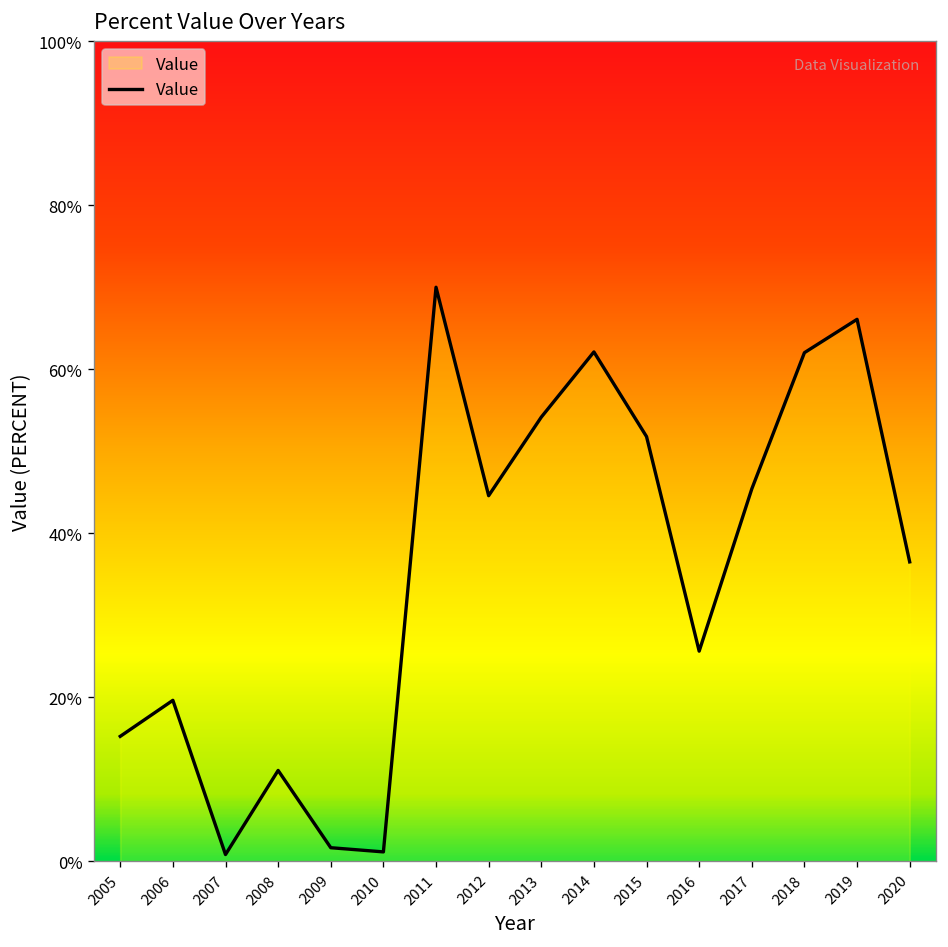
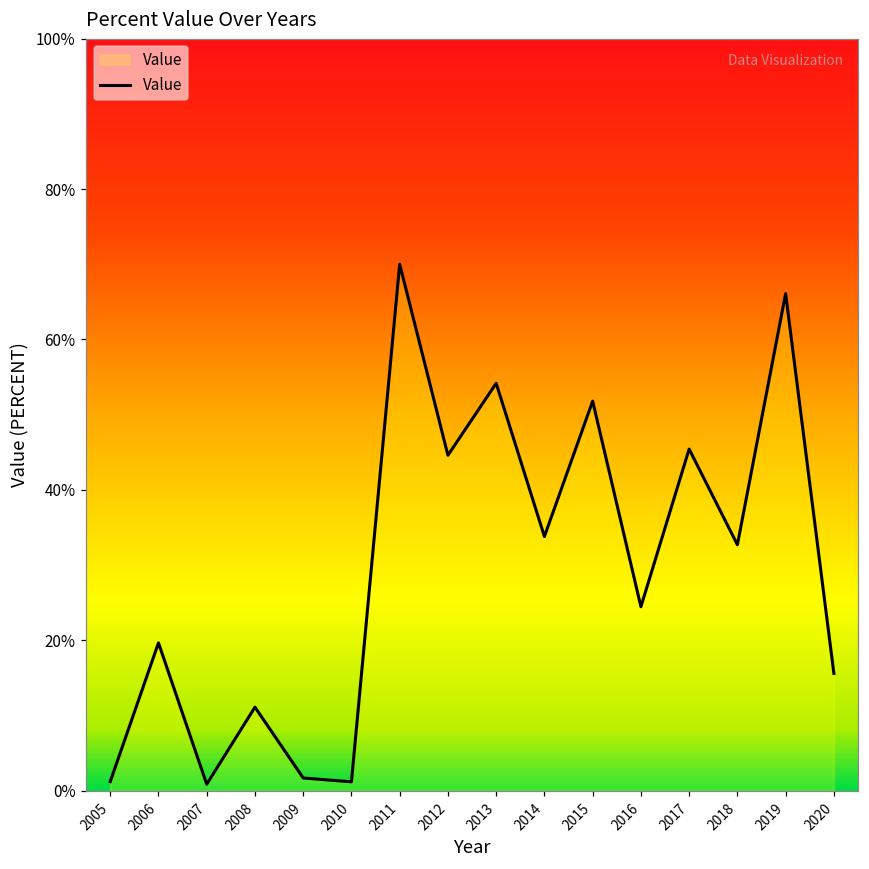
2005: 15% -> 1%
2014: 62% -> 34%
2016: 26% -> 24%
2018: 62% -> 33%
2020: 37% -> 16%
